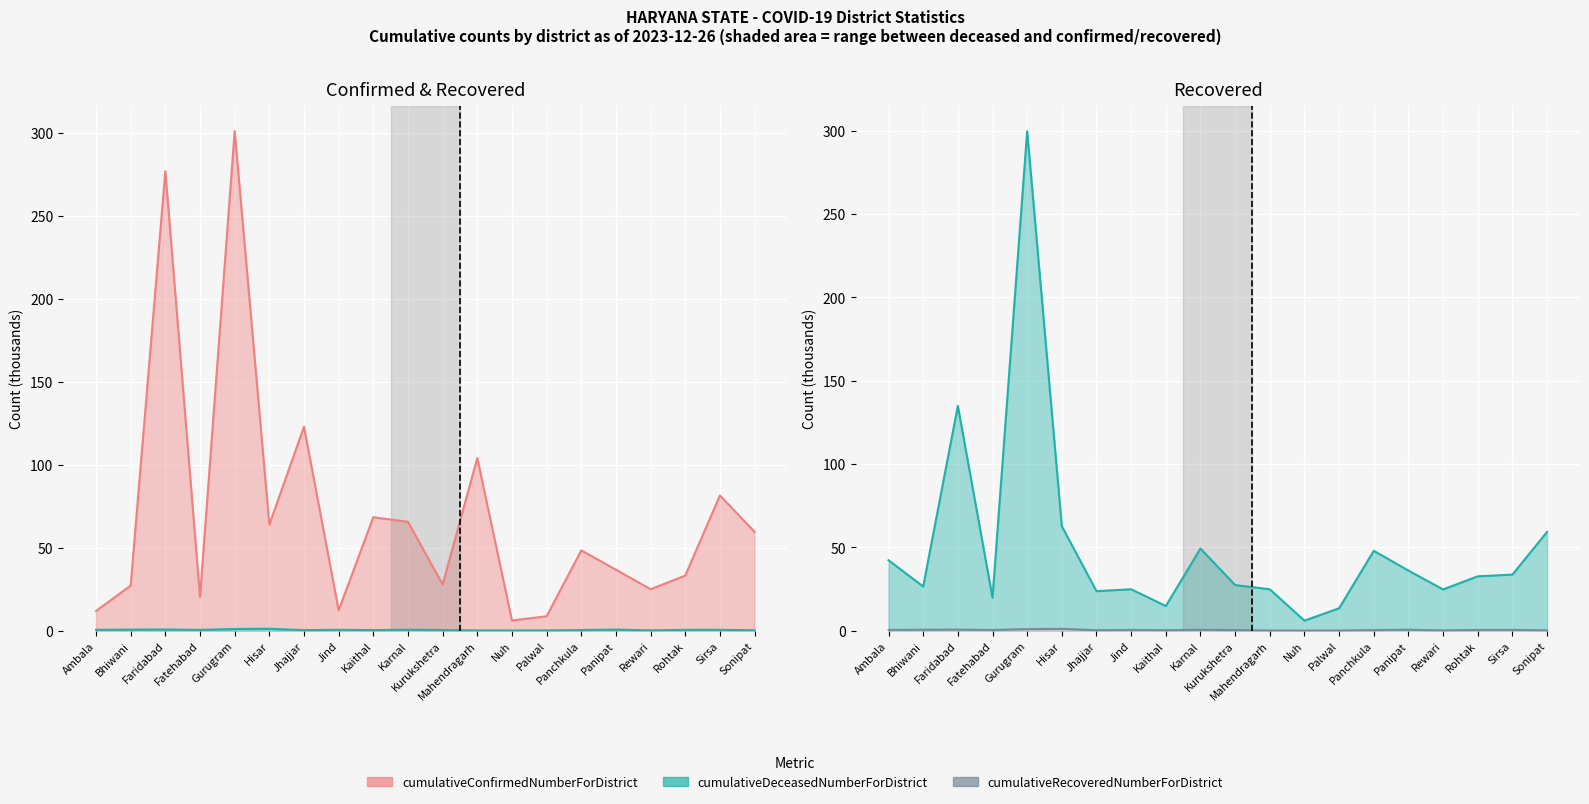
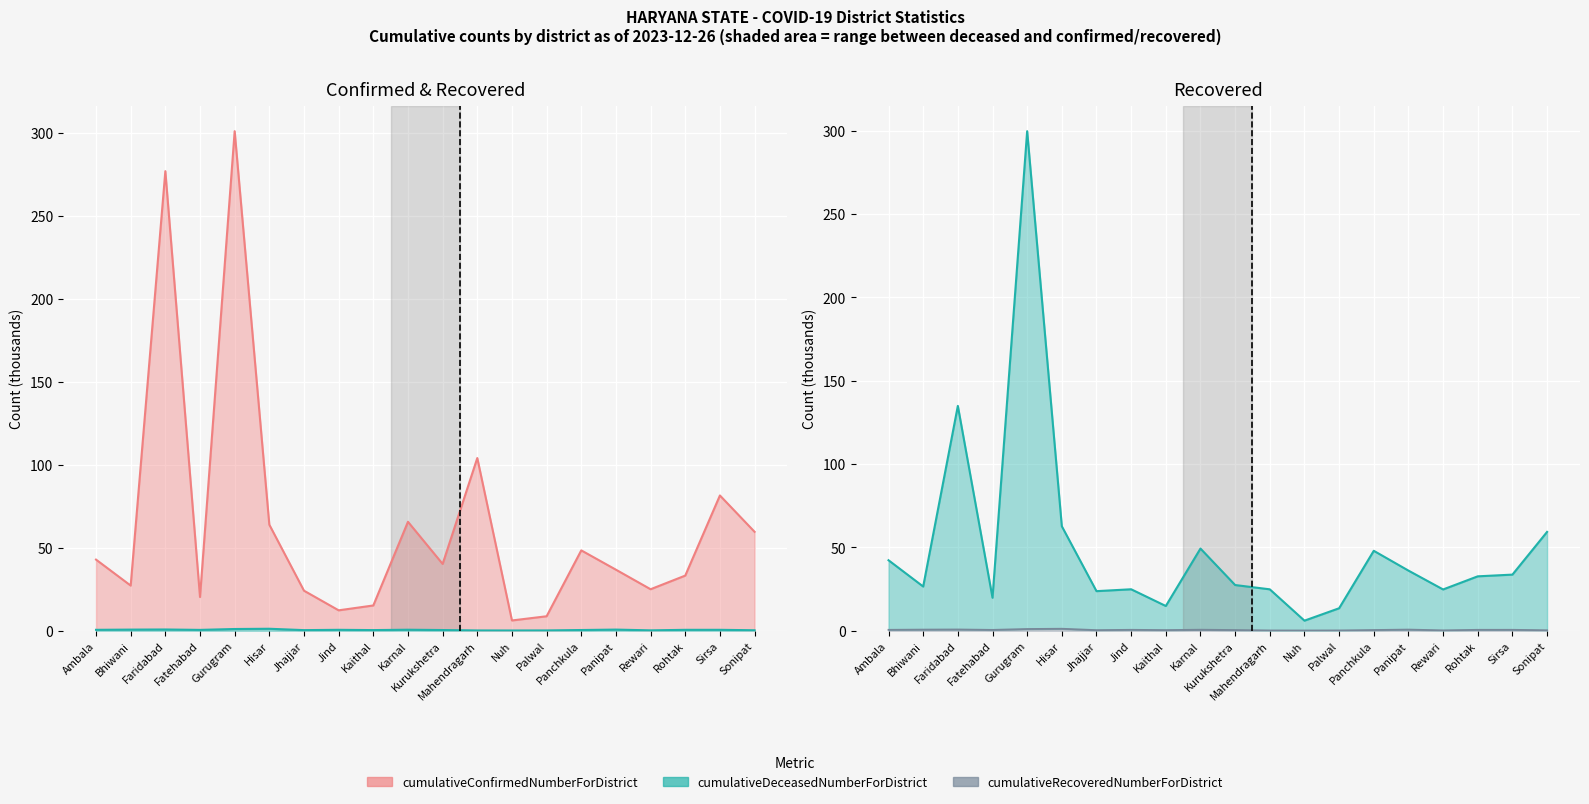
Confirmed & Recovered, cumulativeConfirmedNumberForDistrict, Ambala: 12 -> 43
Confirmed & Recovered, cumulativeConfirmedNumberForDistrict, Jhajjar: 123 -> 24
Confirmed & Recovered, cumulativeConfirmedNumberForDistrict, Kaithal: 68 -> 15
Confirmed & Recovered, cumulativeConfirmedNumberForDistrict, Kurukshetra: 28 -> 40
